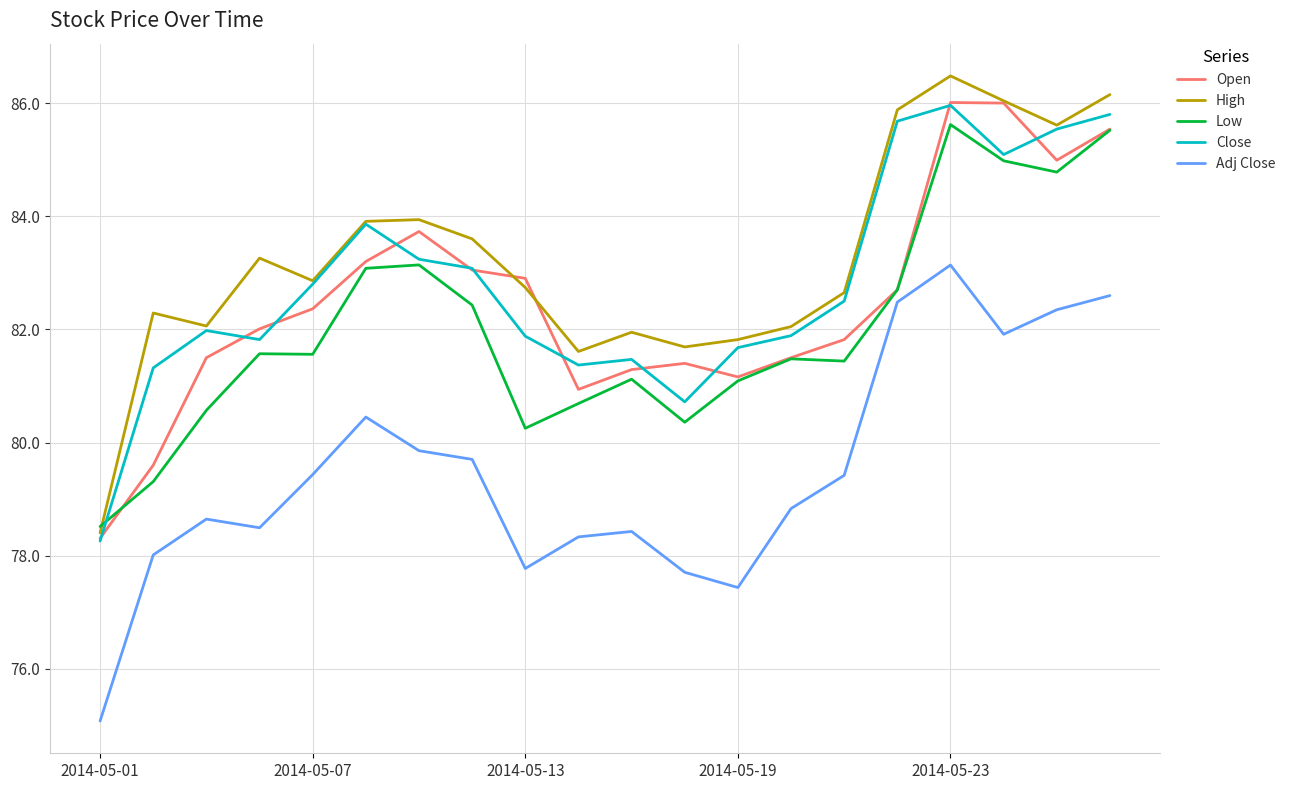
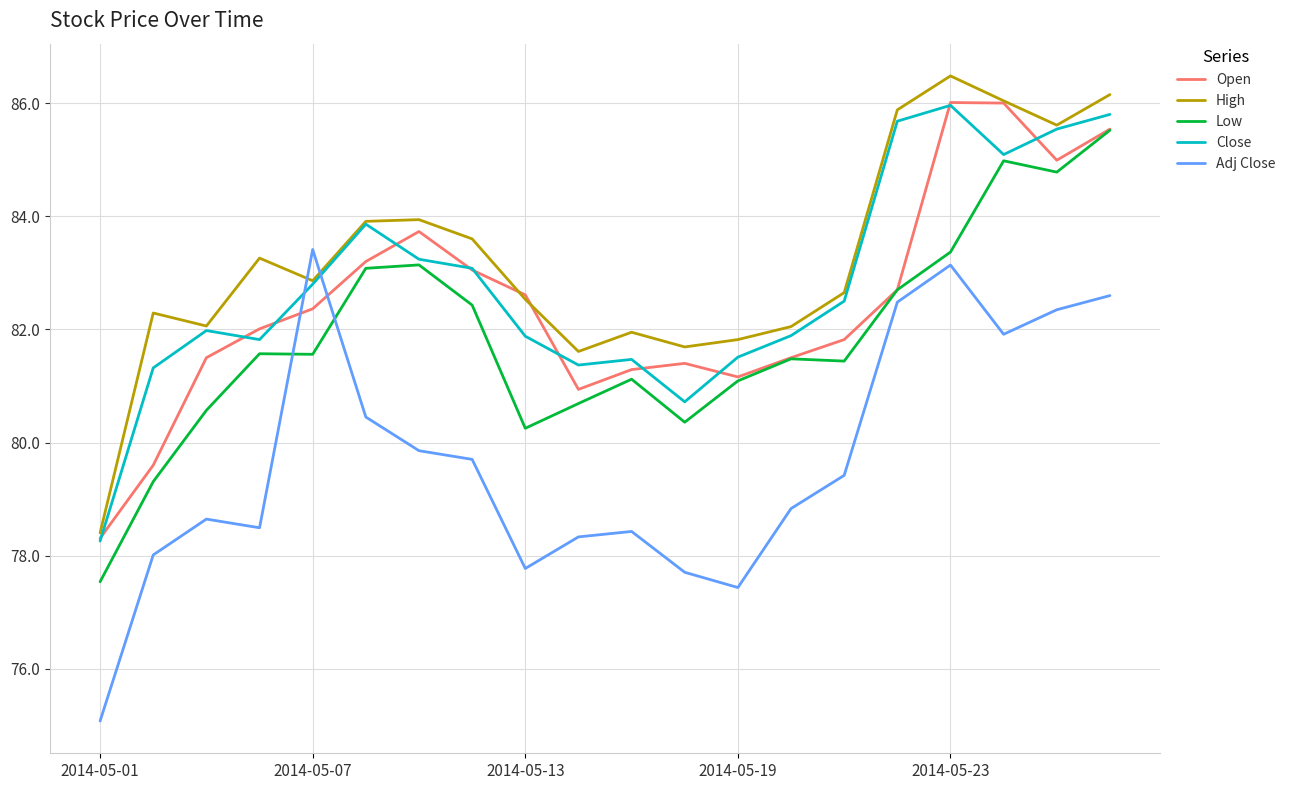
Low, 2014-05-01: 78.5 -> 77.5
Adj Close, 2014-05-07: 79.4 -> 83.4
Open, 2014-05-13: 82.9 -> 82.6
High, 2014-05-13: 82.7 -> 82.5
Close, 2014-05-19: 81.7 -> 81.5
Low, 2014-05-23: 85.6 -> 83.4
